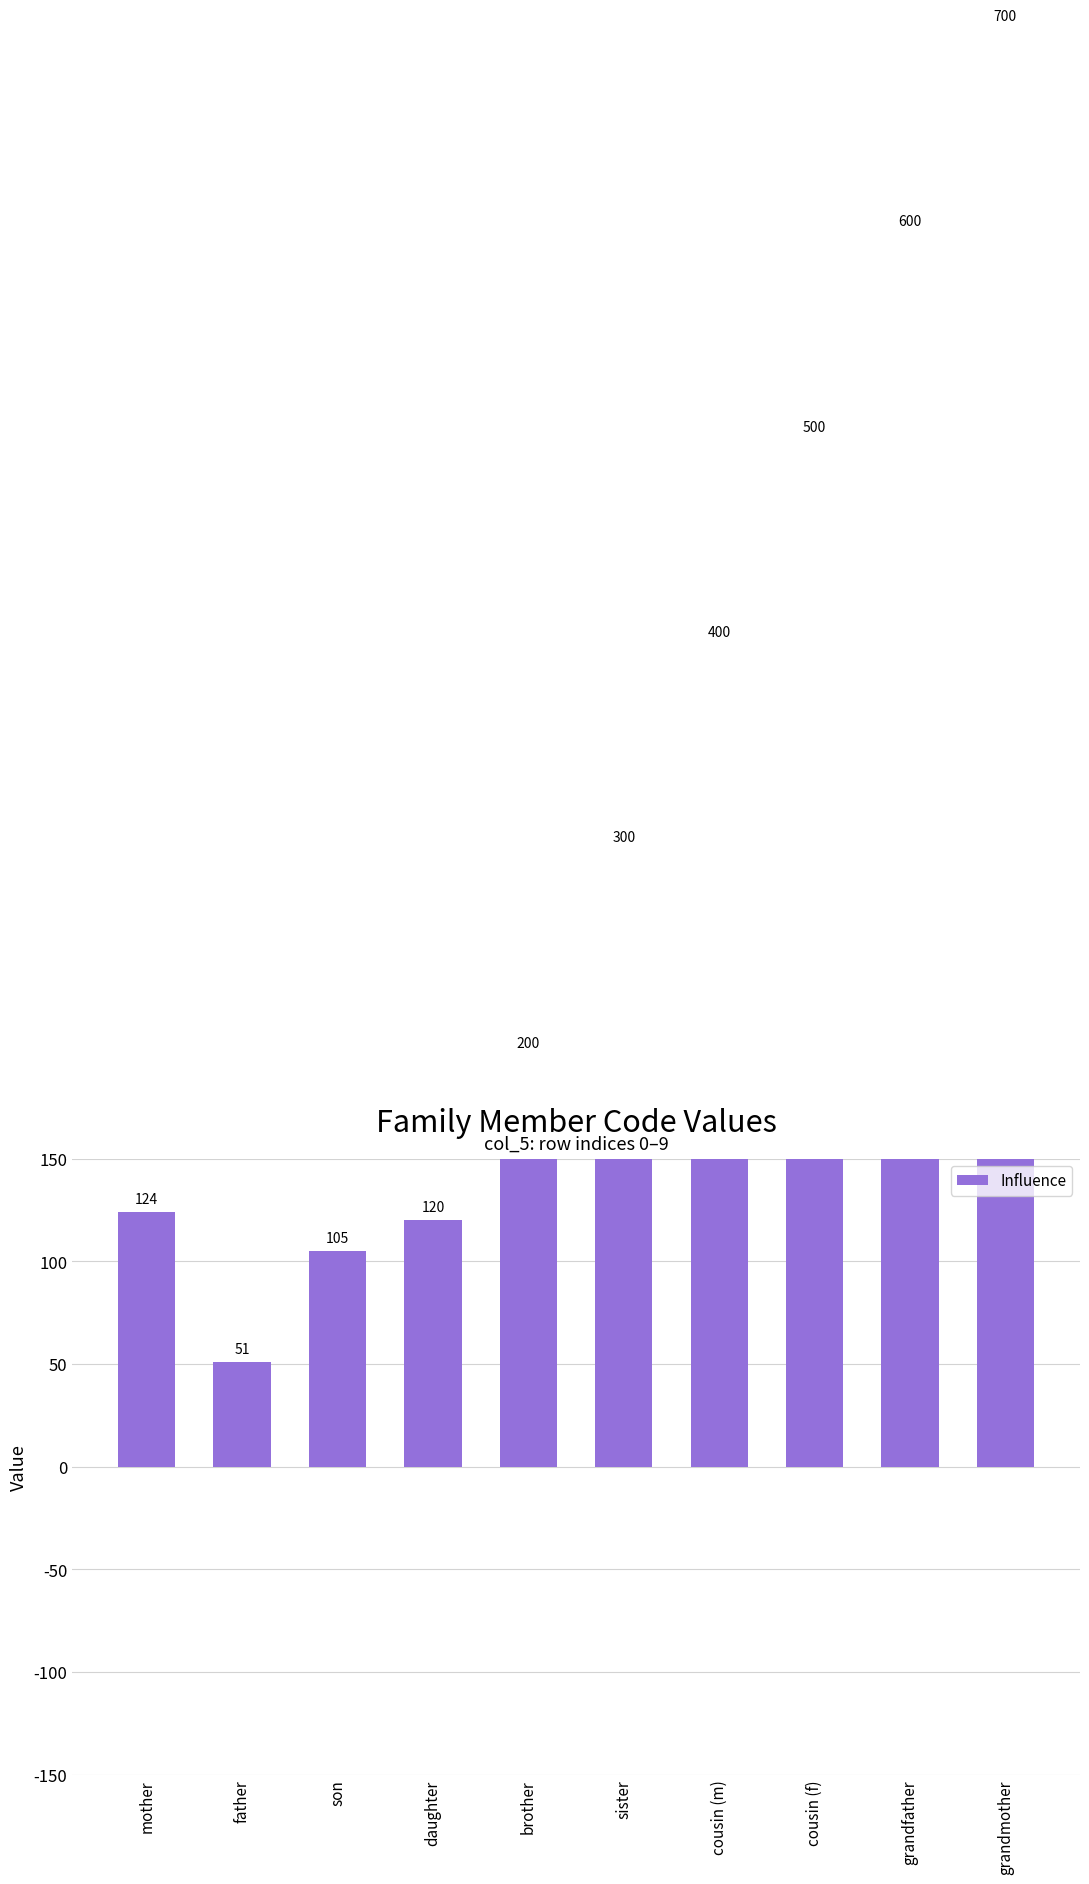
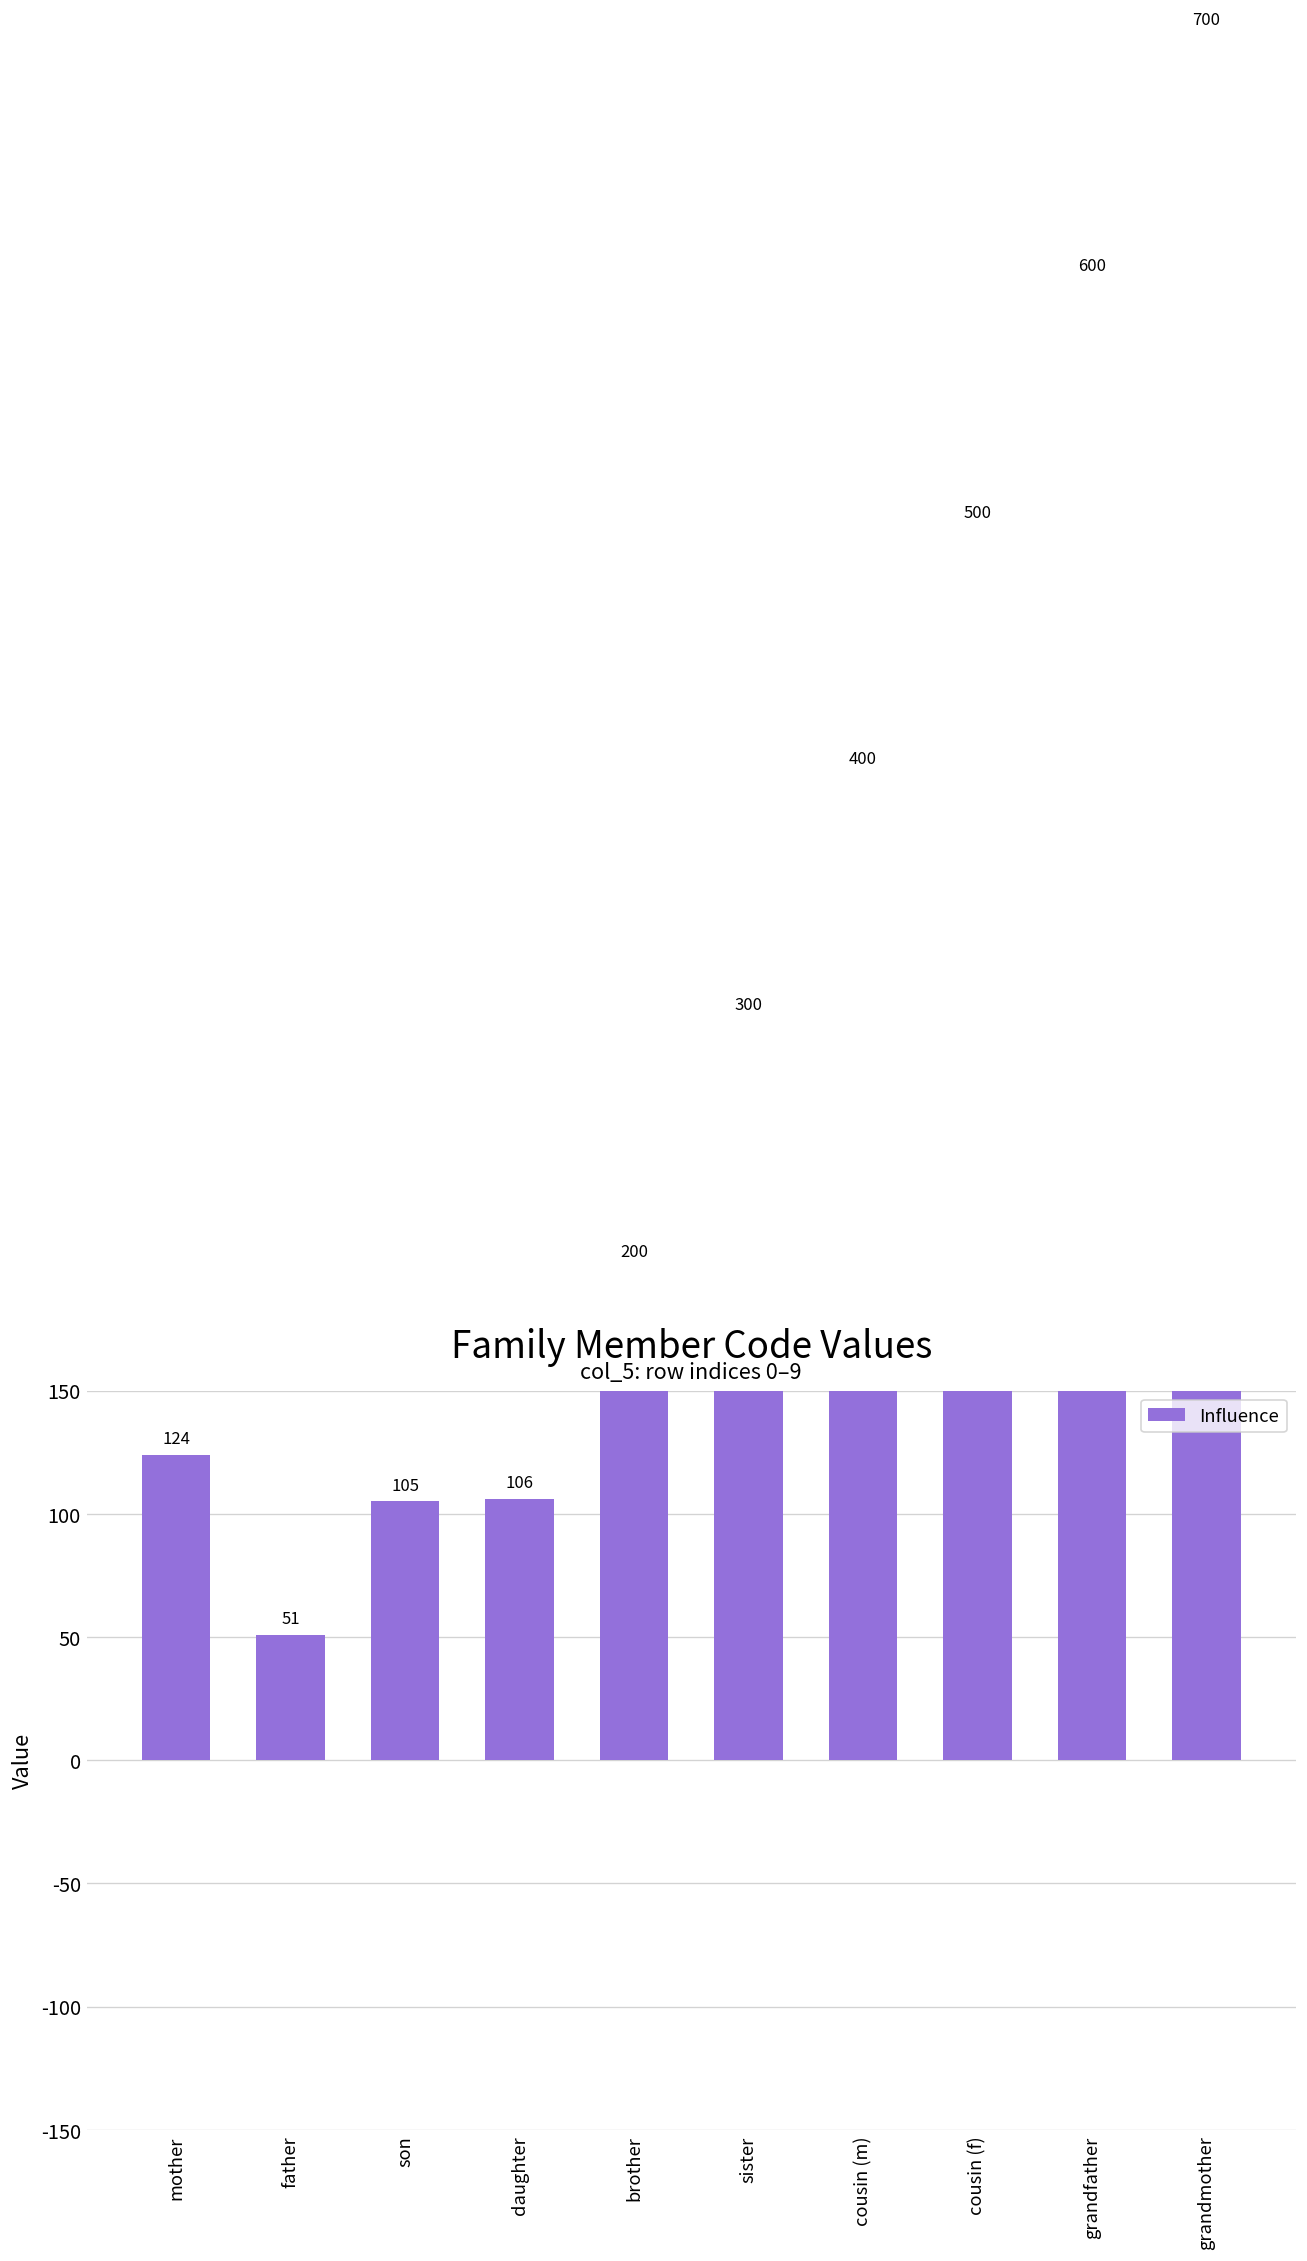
daughter: 120 -> 106
